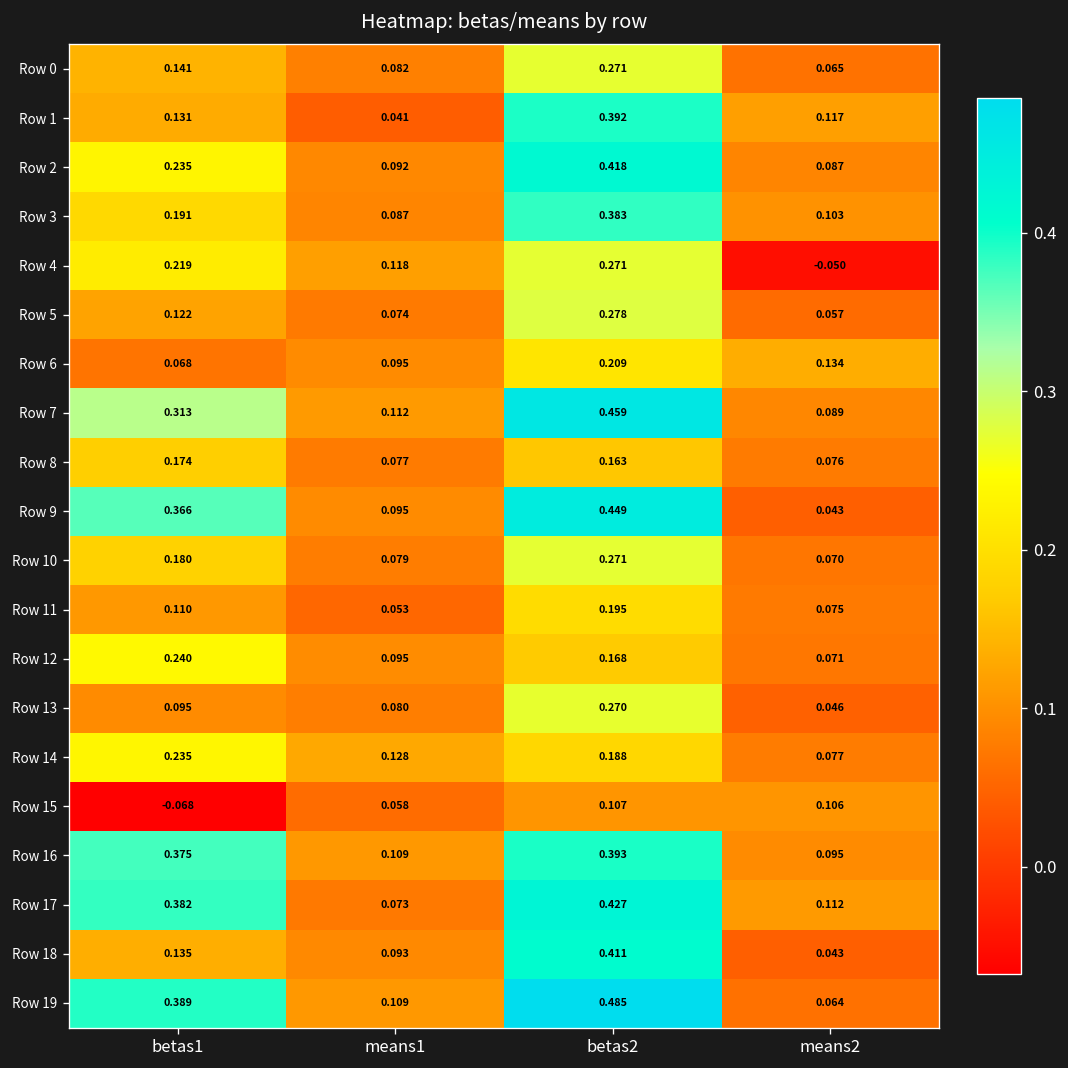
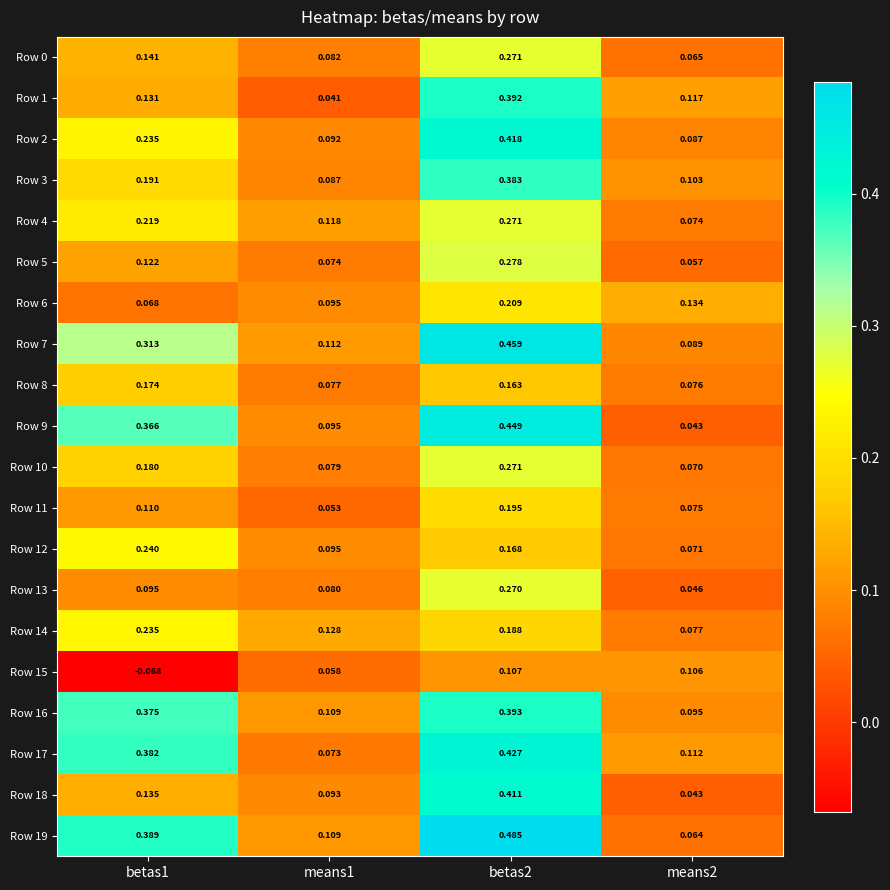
Row 4, means2: -0.050 -> 0.074
